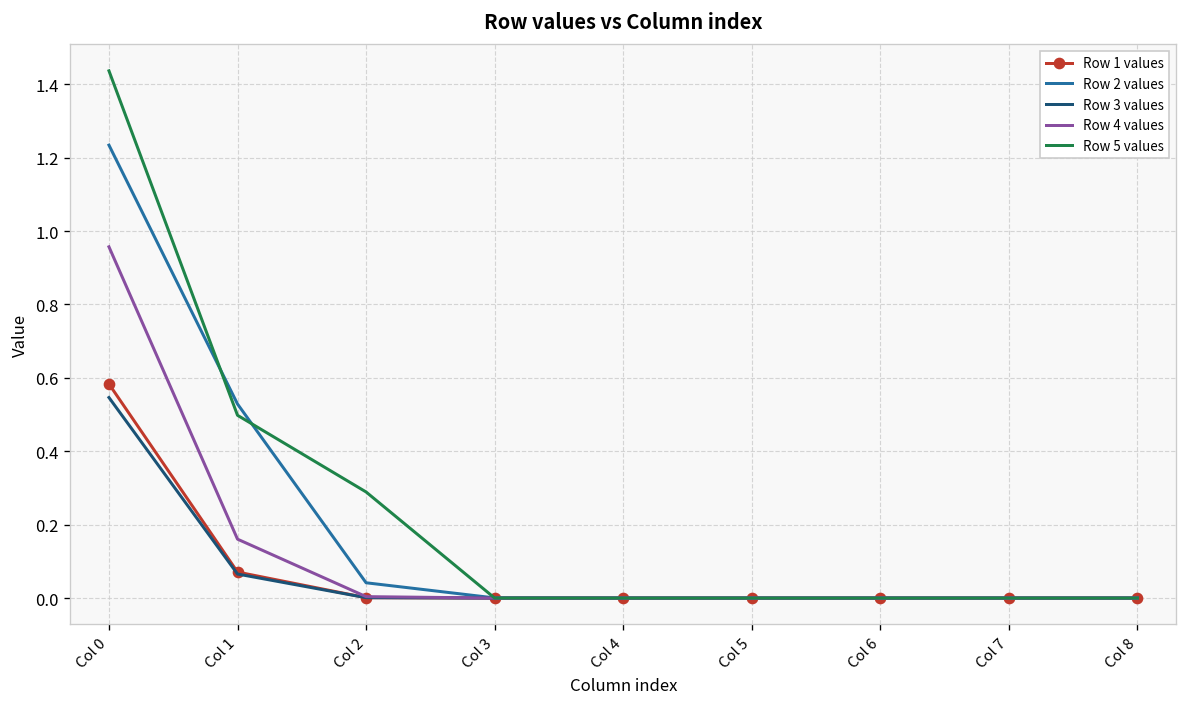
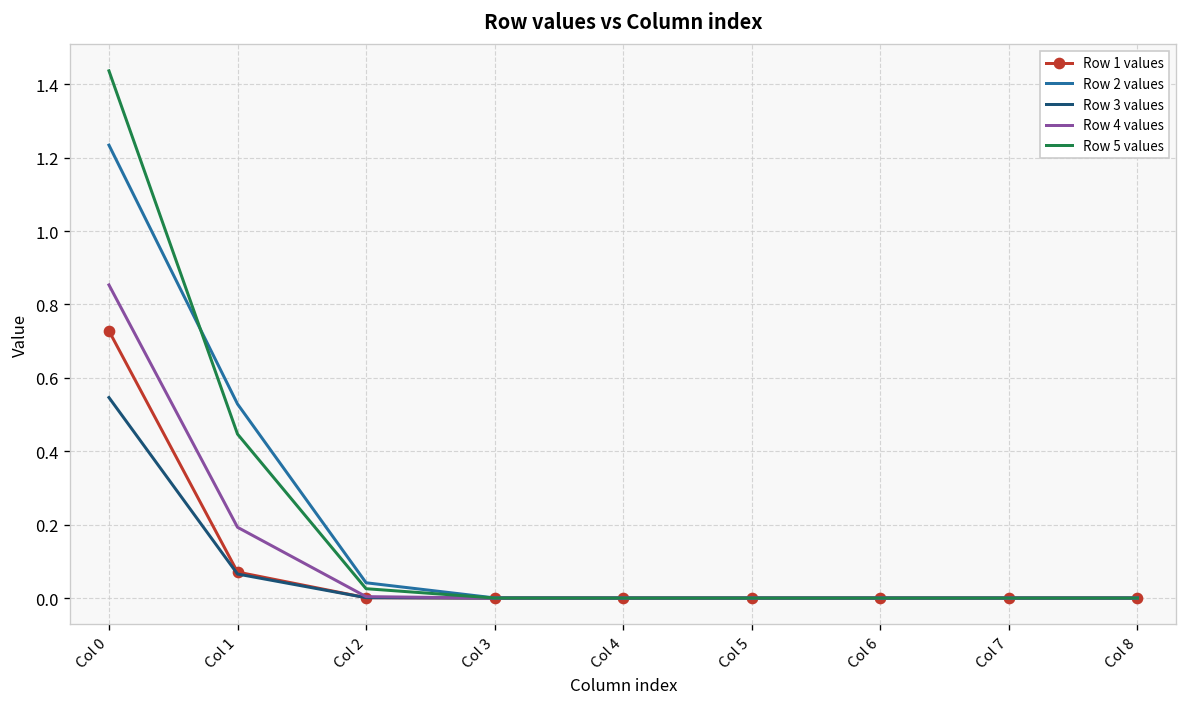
Row 1 values, Col 0: 0.58 -> 0.73
Row 4 values, Col 0: 0.96 -> 0.85
Row 4 values, Col 1: 0.16 -> 0.19
Row 5 values, Col 1: 0.50 -> 0.45
Row 5 values, Col 2: 0.29 -> 0.03
